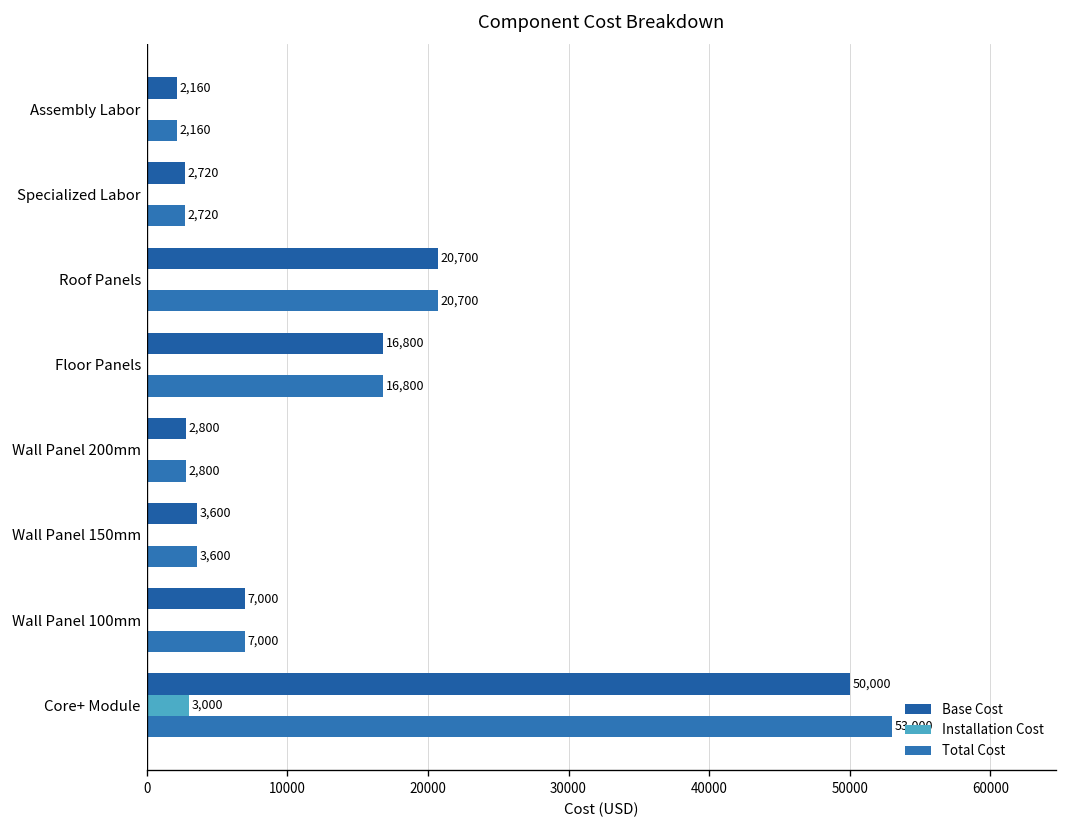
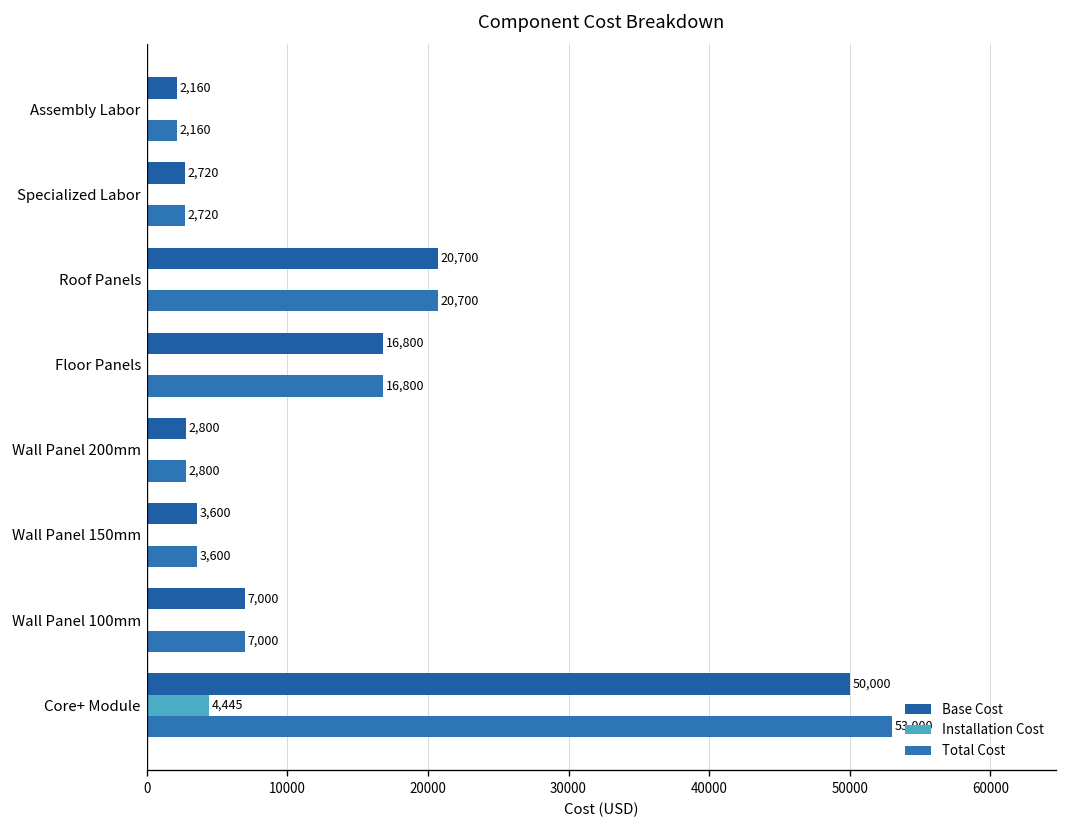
Installation Cost, Core+ Module: 3,000 -> 4,445
